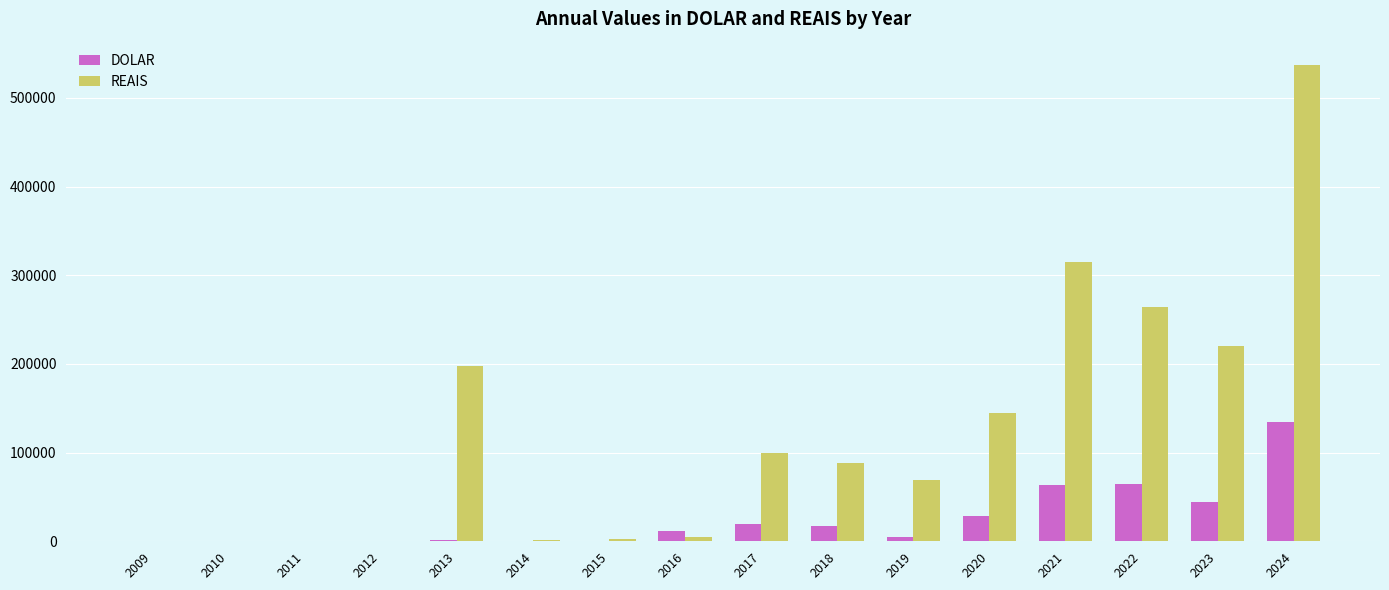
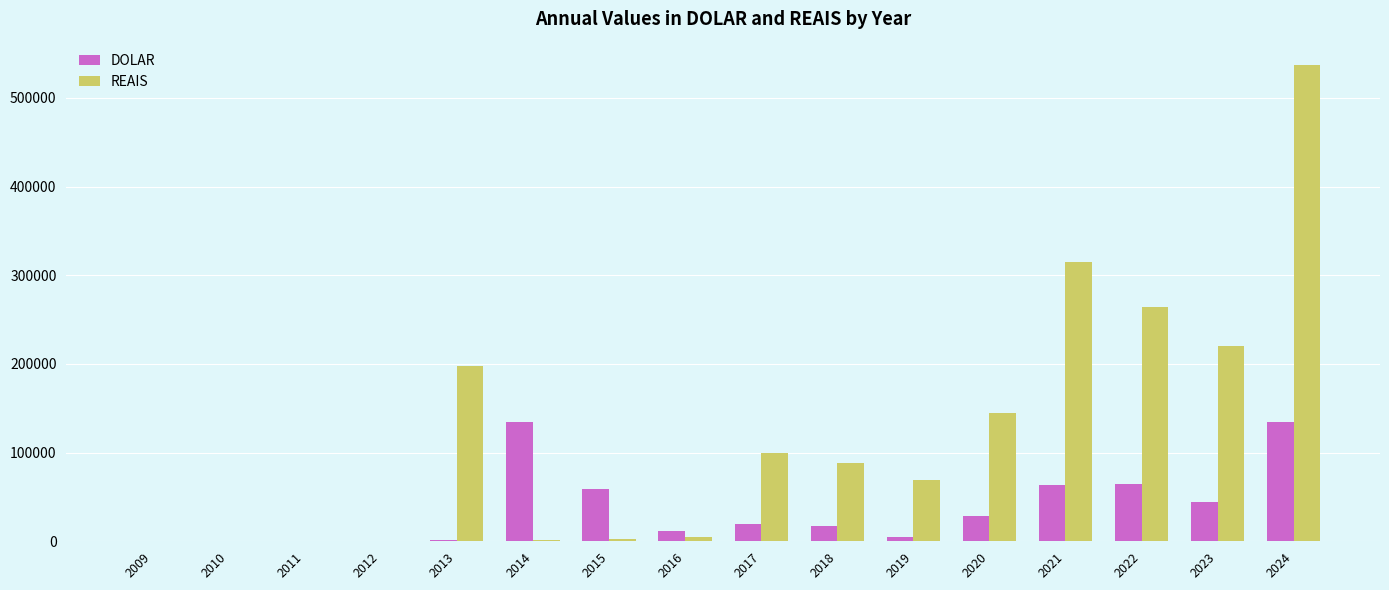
DOLAR, 2014: 0 -> 130000
DOLAR, 2015: 0 -> 60000
